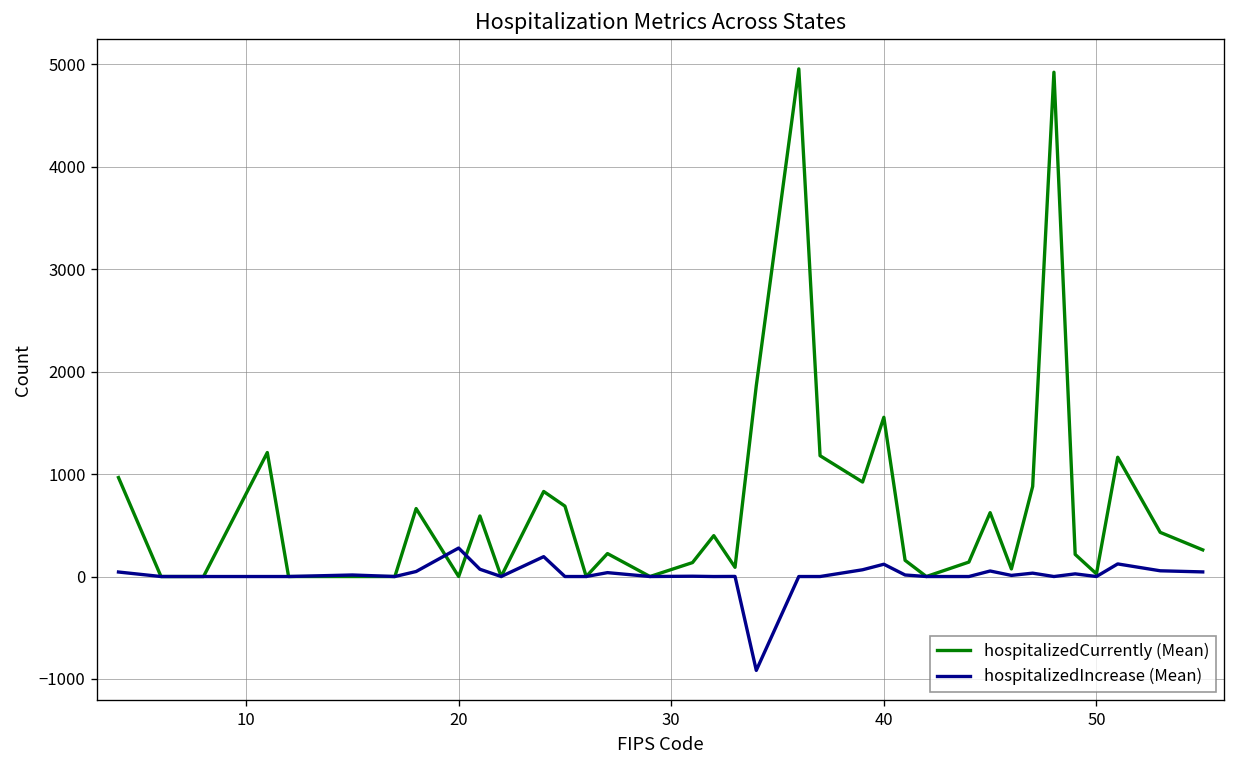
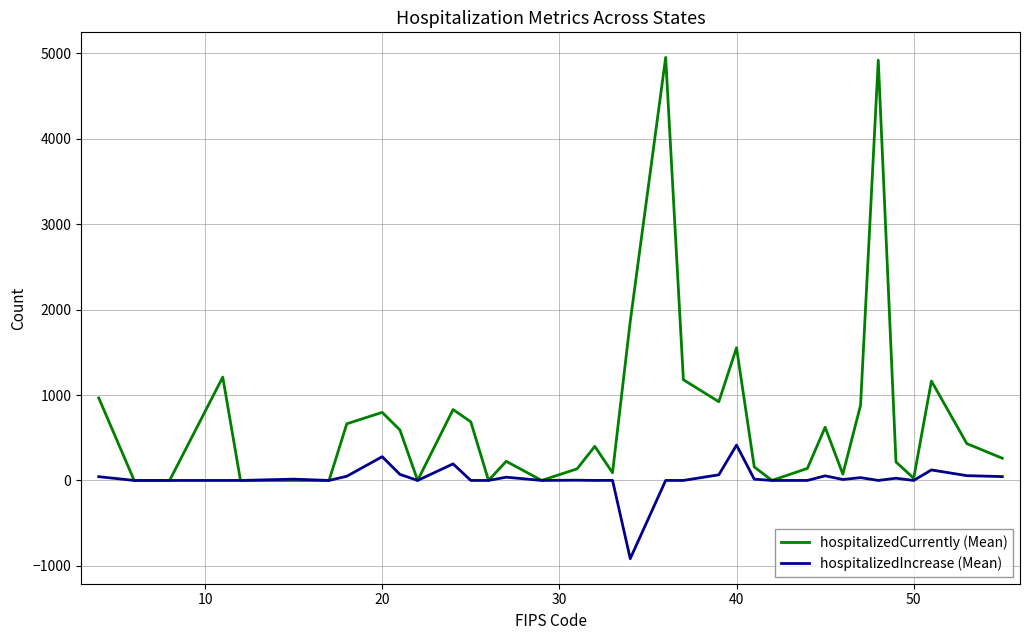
hospitalizedCurrently (Mean), 20: 0 -> 800
hospitalizedIncrease (Mean), 40: 100 -> 400
